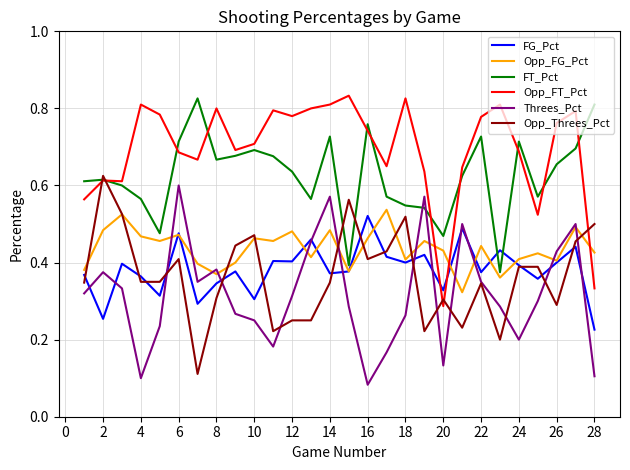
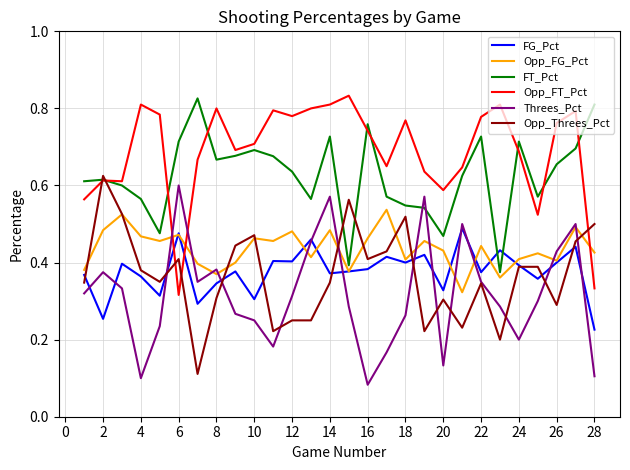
Opp_Threes_Pct, 4: 0.35 -> 0.38
Opp_FT_Pct, 6: 0.69 -> 0.32
FG_Pct, 16: 0.52 -> 0.38
Opp_FT_Pct, 18: 0.83 -> 0.77
Opp_FT_Pct, 20: 0.29 -> 0.59
